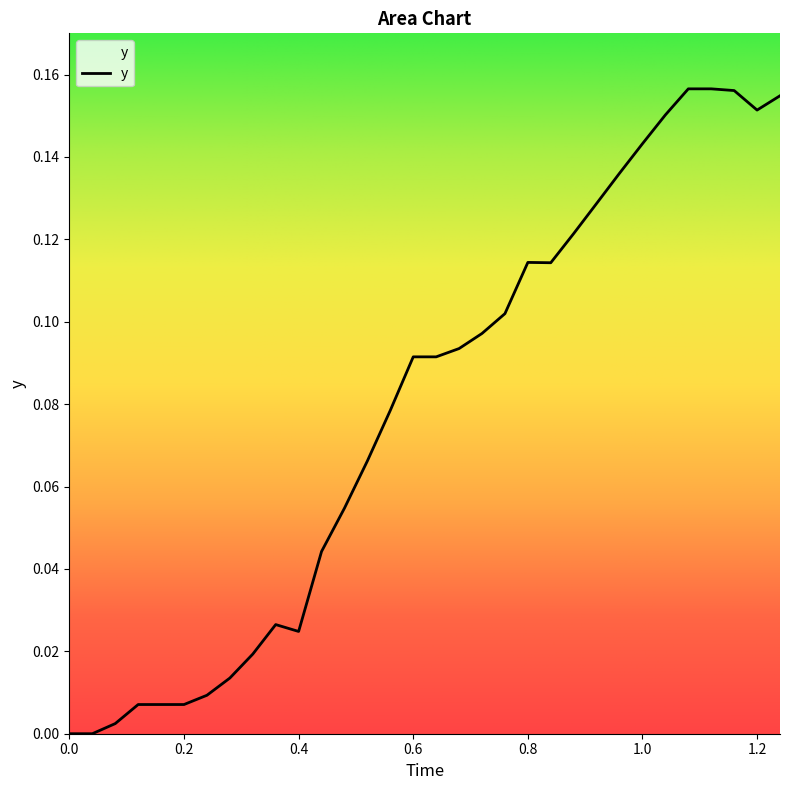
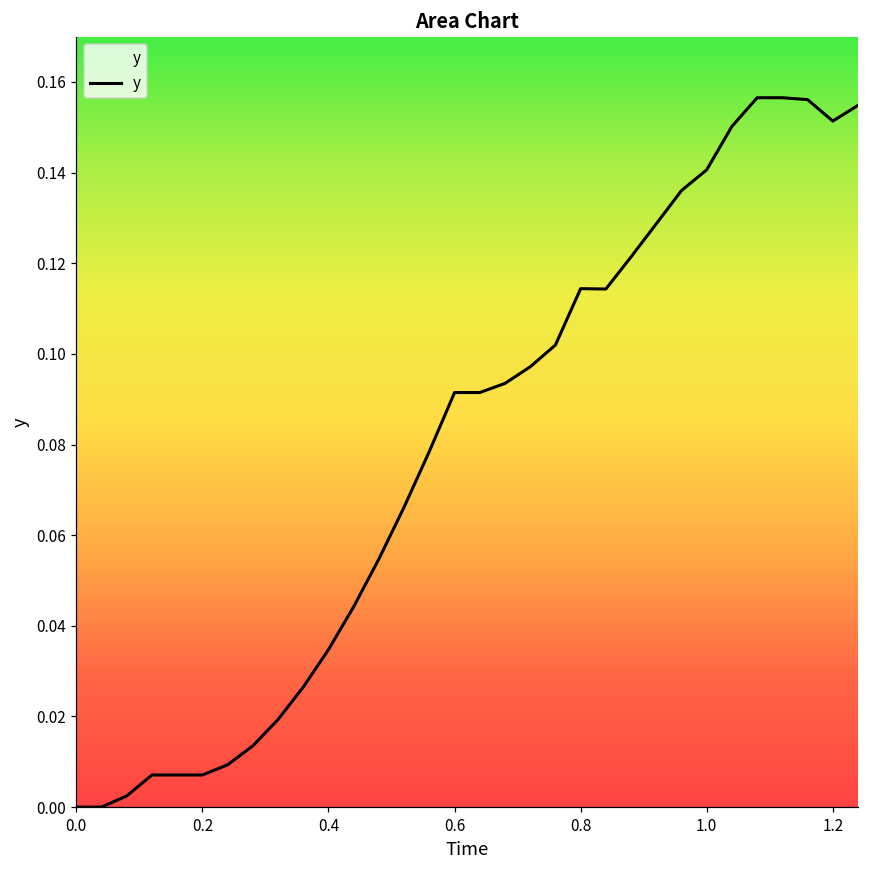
0.4: 0.025 -> 0.035
1.0: 0.143 -> 0.141
